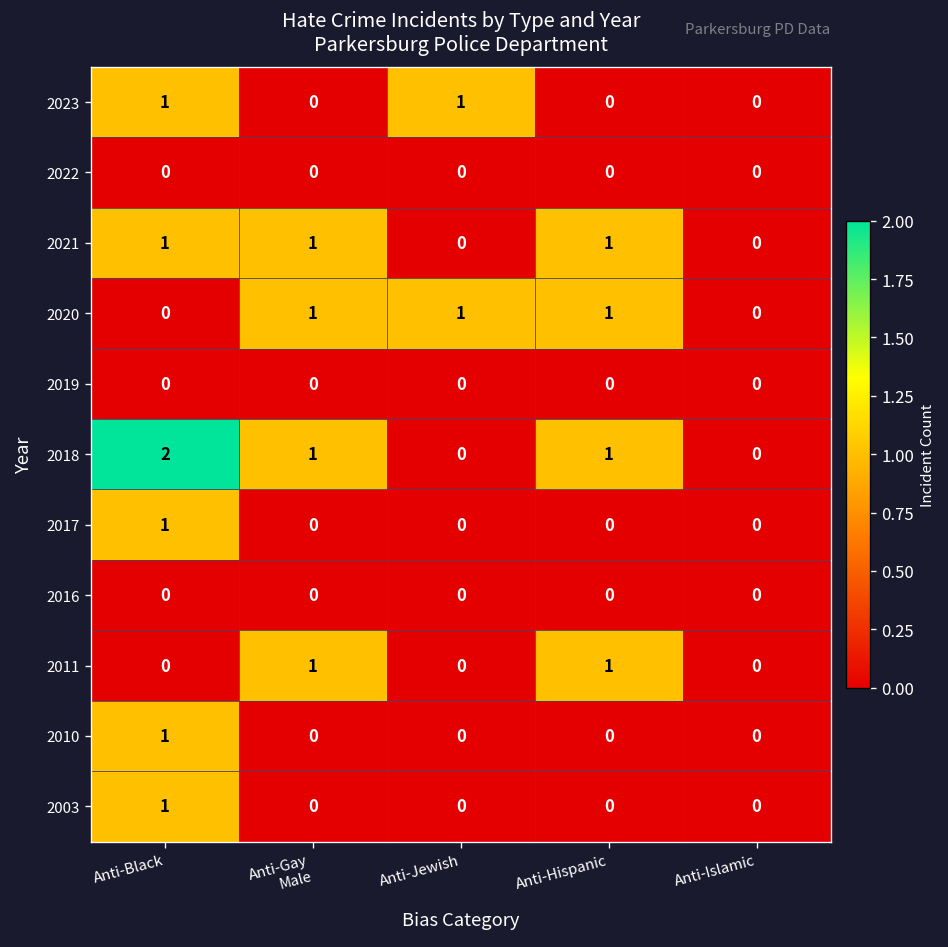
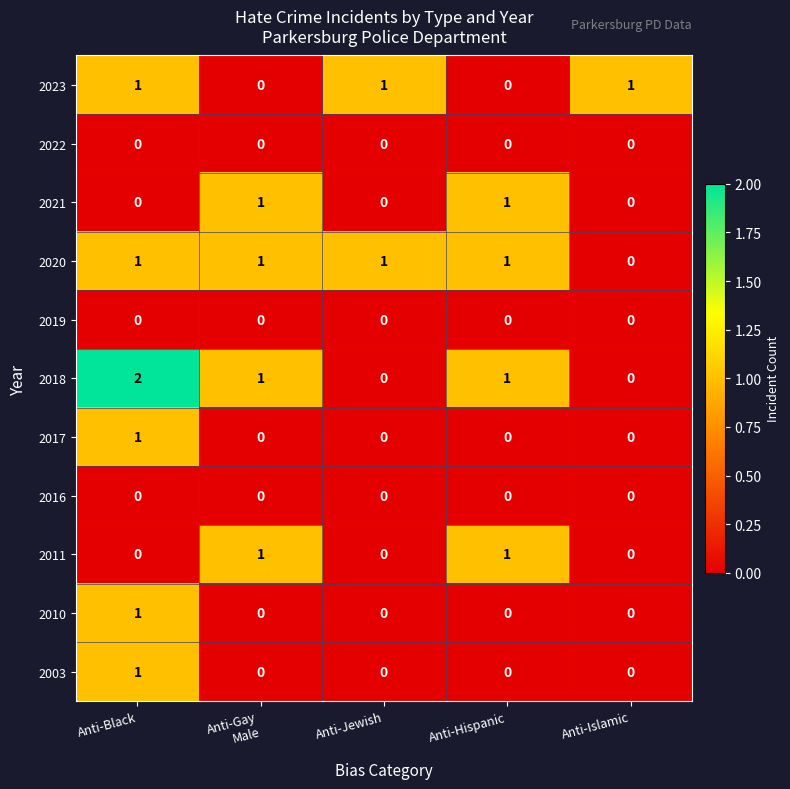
2023, Anti-Islamic: 0 -> 1
2021, Anti-Black: 1 -> 0
2020, Anti-Black: 0 -> 1
